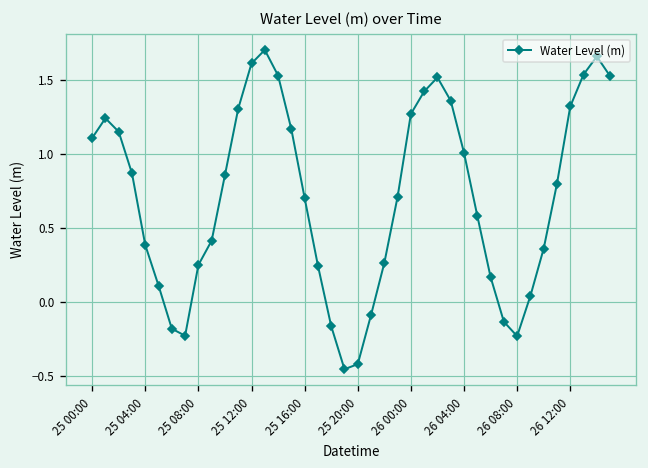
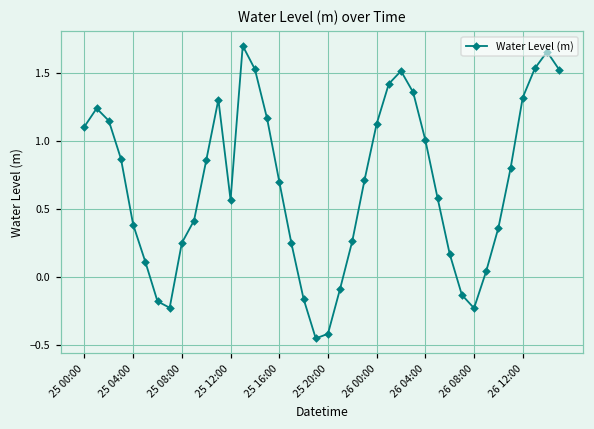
25 12:00: 1.61 -> 0.57
26 00:00: 1.27 -> 1.13
